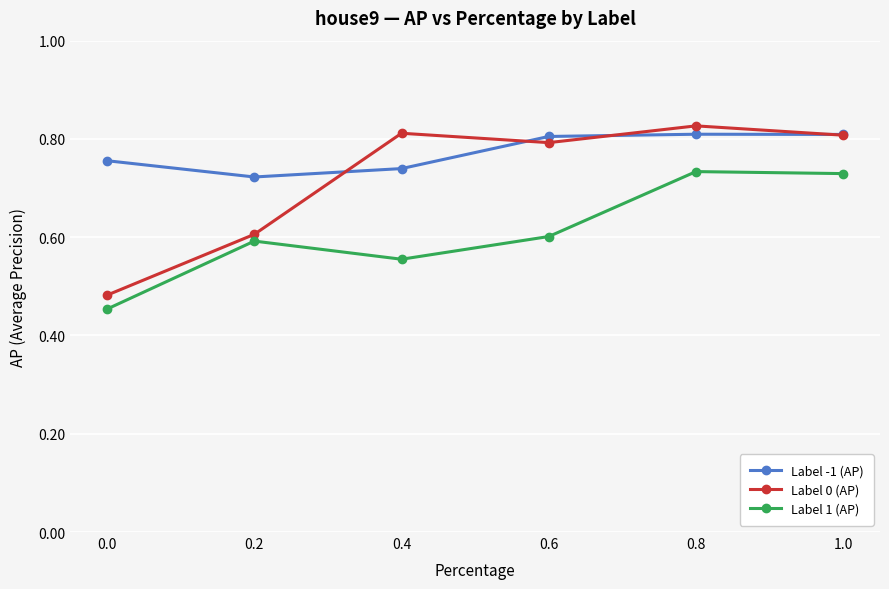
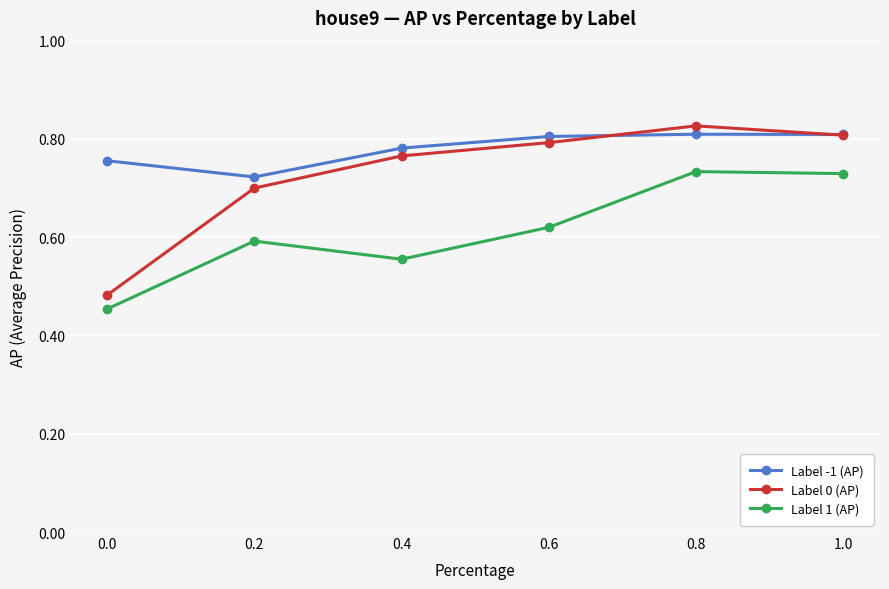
Label 0 (AP), 0.2: 0.61 -> 0.70
Label -1 (AP), 0.4: 0.74 -> 0.78
Label 0 (AP), 0.4: 0.81 -> 0.77
Label 1 (AP), 0.6: 0.60 -> 0.62
